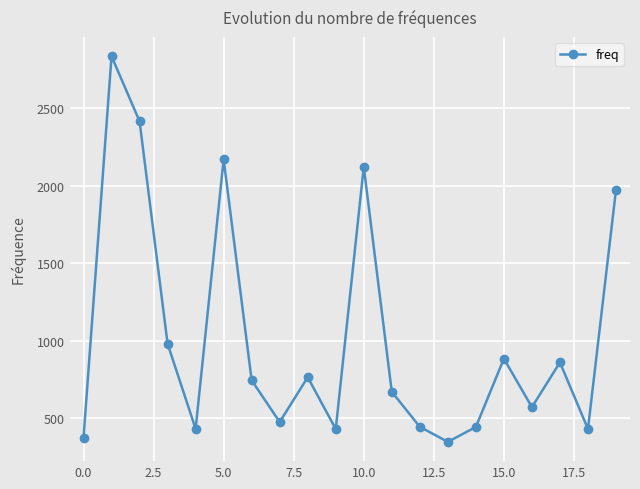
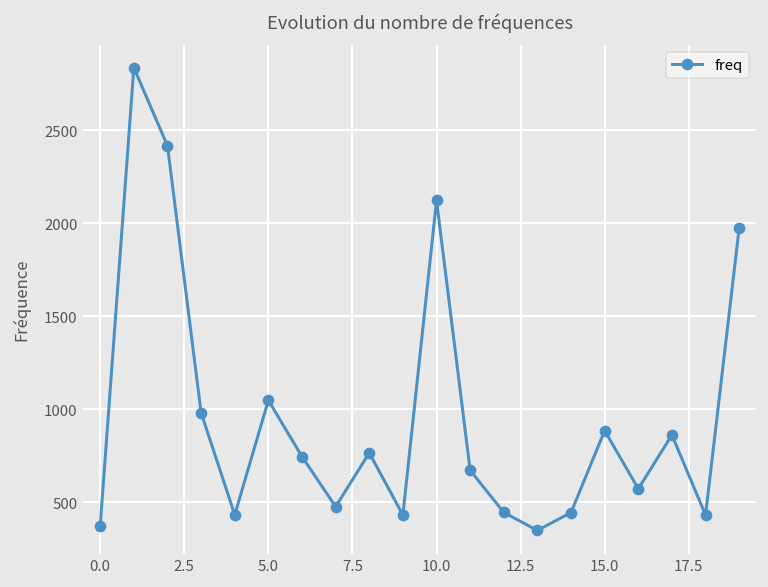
5.0: 2170 -> 1050
